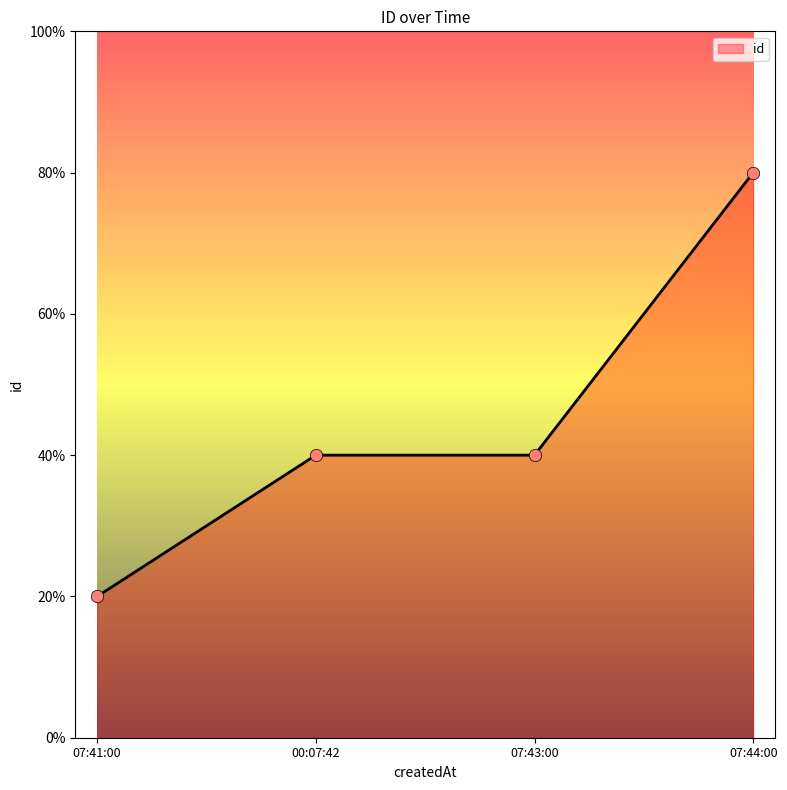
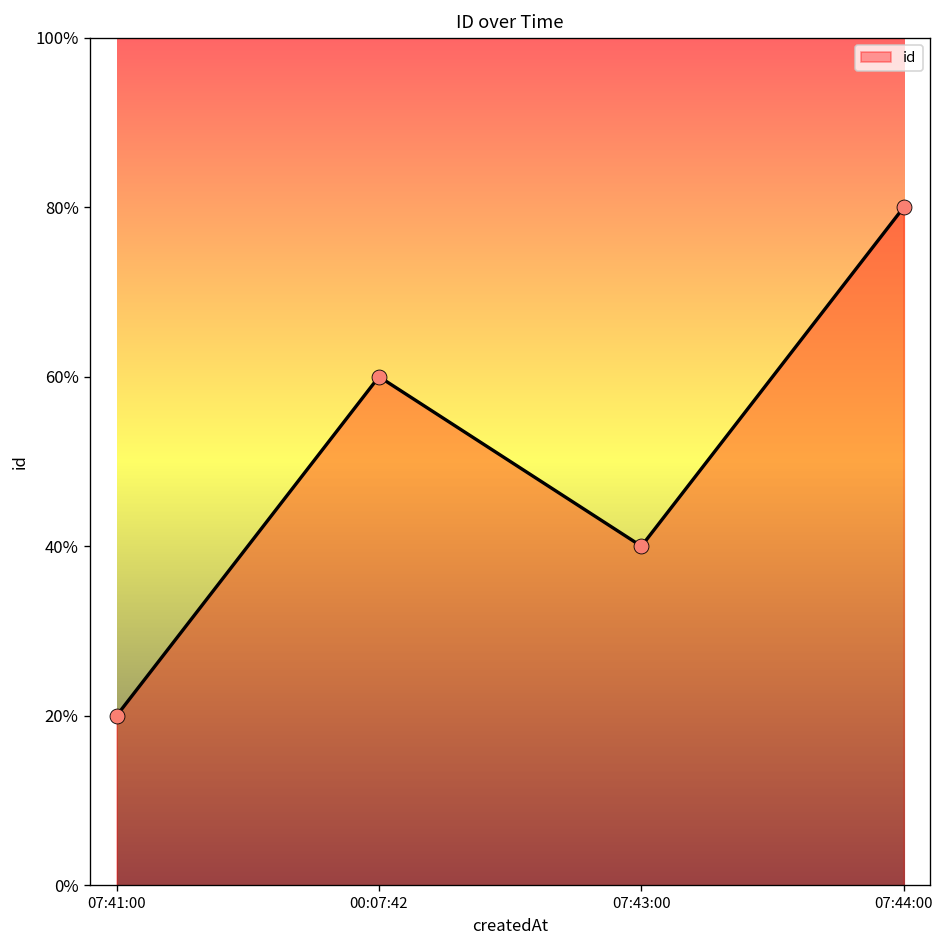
00:07:42: 40% -> 60%
